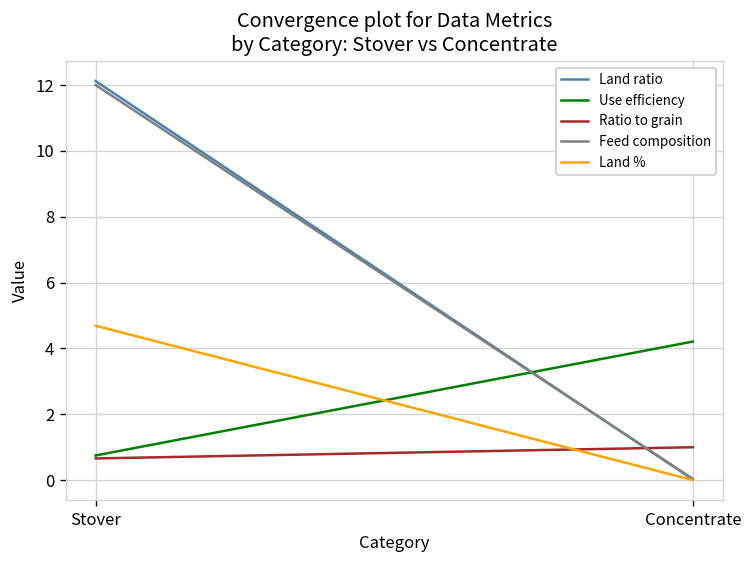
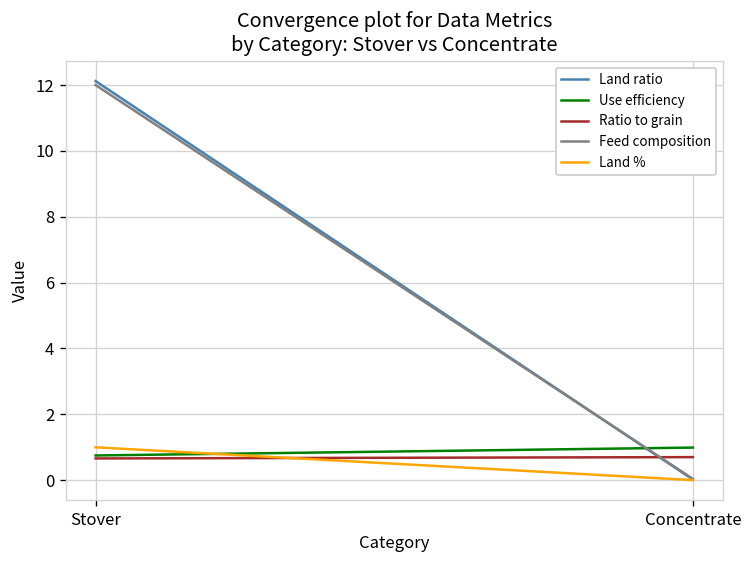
Land %, Stover: 4.7 -> 1.0
Use efficiency, Concentrate: 4.2 -> 1.0
Ratio to grain, Concentrate: 1.0 -> 0.7
